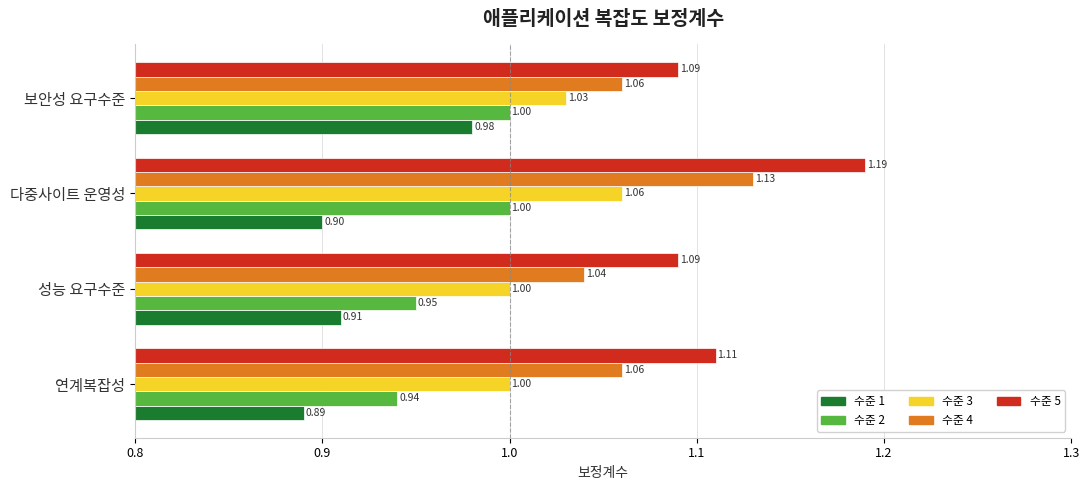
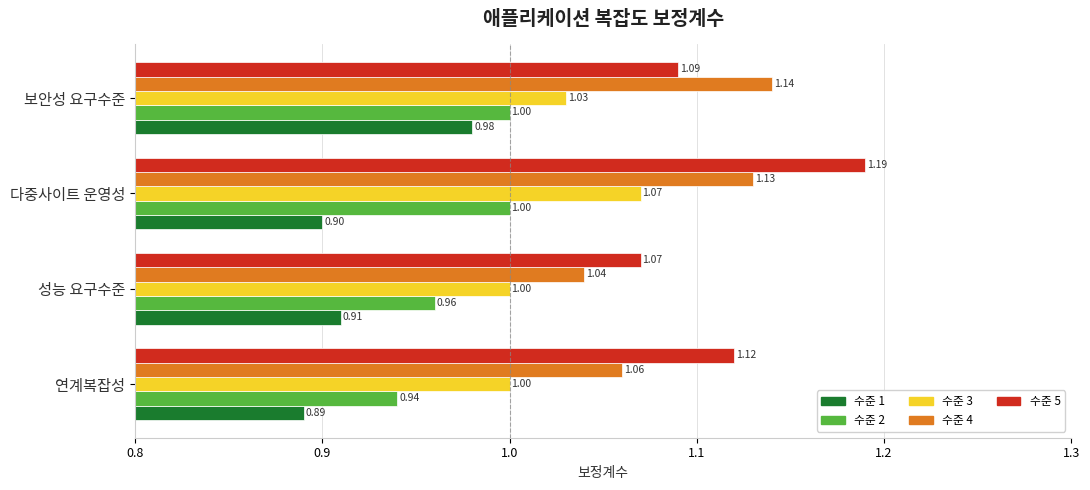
수준 4, 보안성 요구수준: 1.06 -> 1.14
수준 3, 다중사이트 운영성: 1.06 -> 1.07
수준 5, 성능 요구수준: 1.09 -> 1.07
수준 2, 성능 요구수준: 0.95 -> 0.96
수준 5, 연계복잡성: 1.11 -> 1.12
